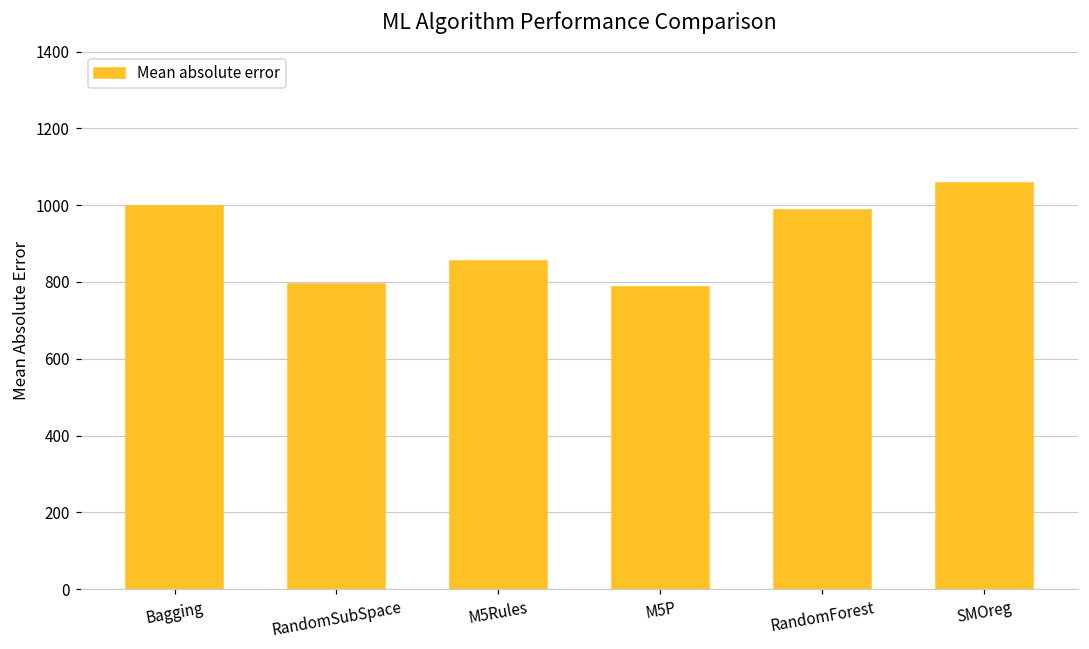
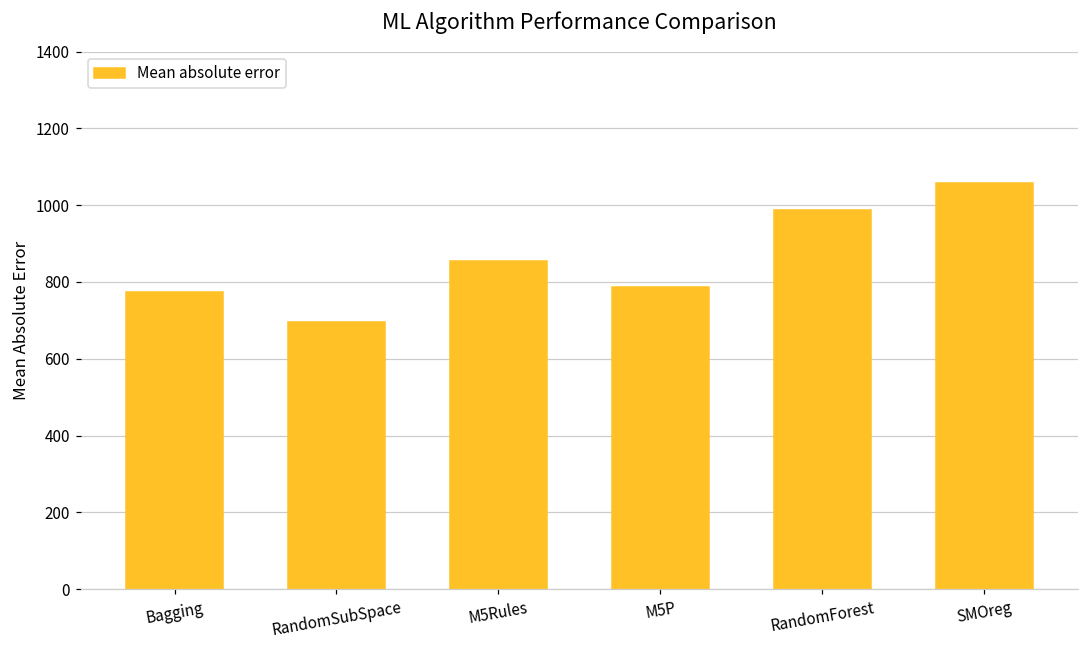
Bagging: 1000 -> 780
RandomSubSpace: 790 -> 700
